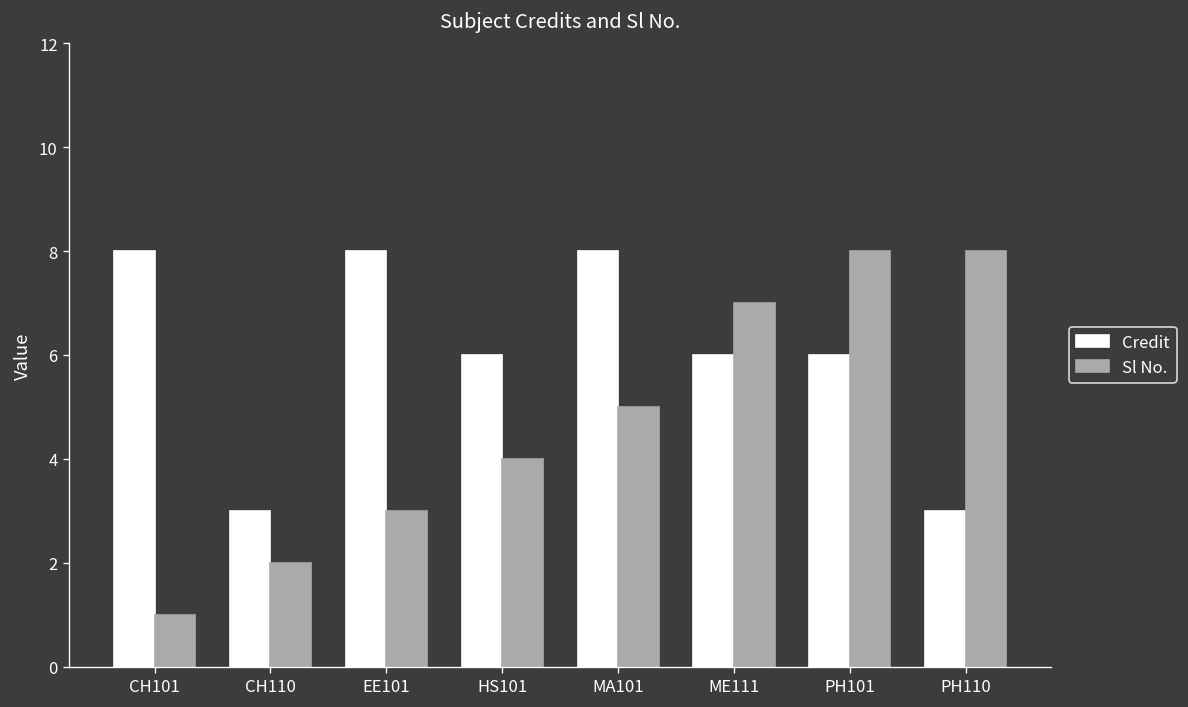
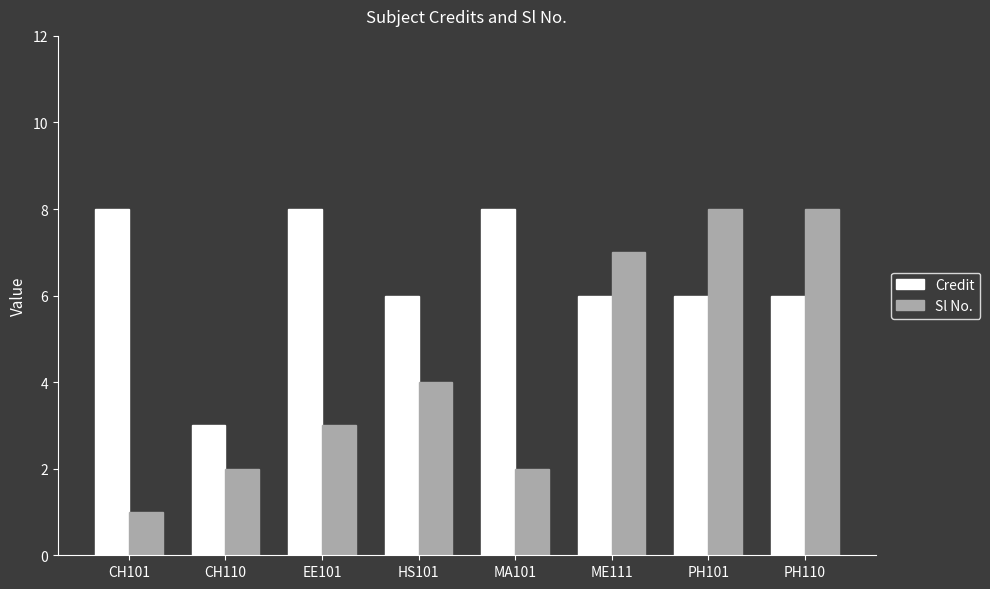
Sl No., MA101: 5 -> 2
Credit, PH110: 3 -> 6
